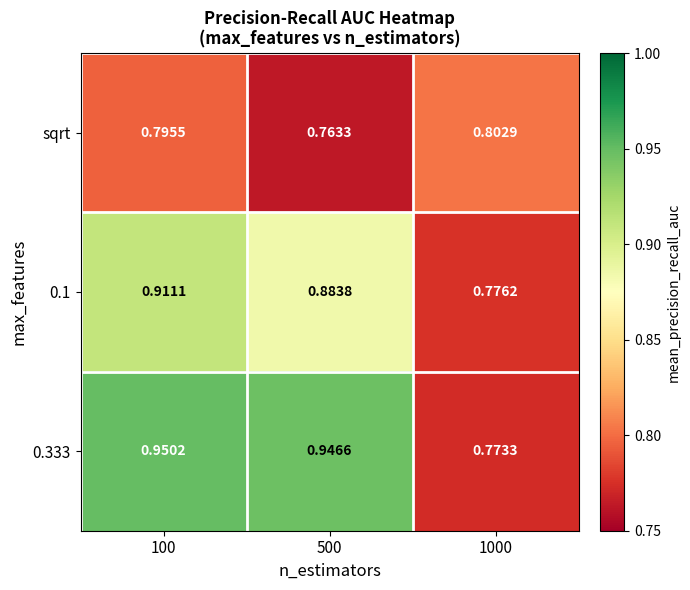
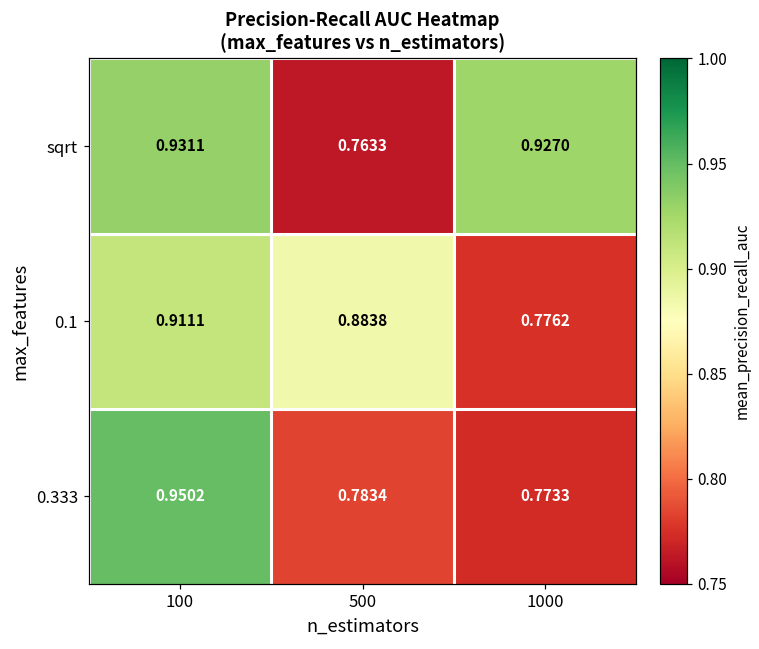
sqrt, 100: 0.7955 -> 0.9311
sqrt, 1000: 0.8029 -> 0.9270
0.333, 500: 0.9466 -> 0.7834
